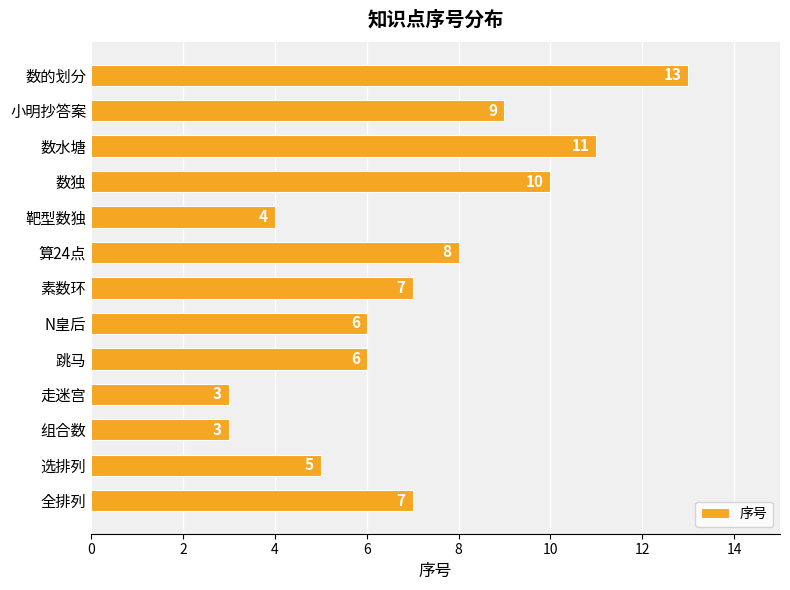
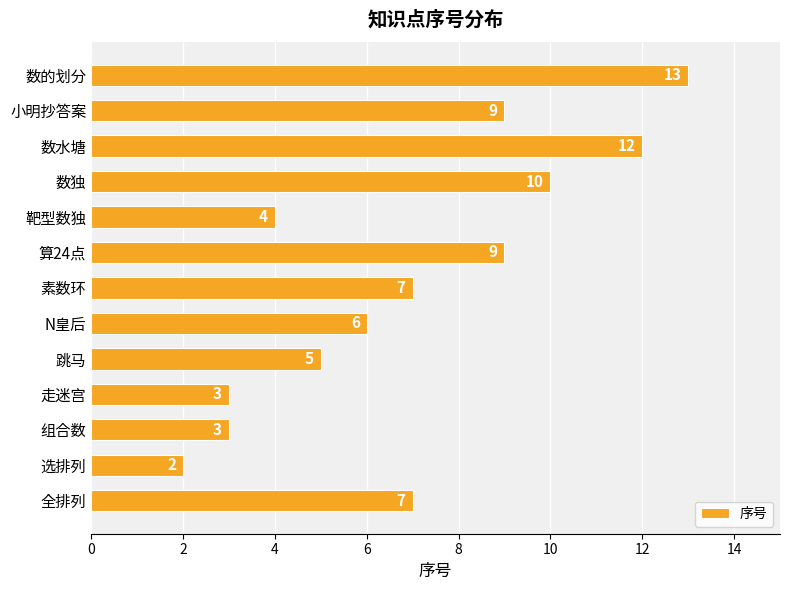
数水塘: 11 -> 12
算24点: 8 -> 9
跳马: 6 -> 5
选排列: 5 -> 2
